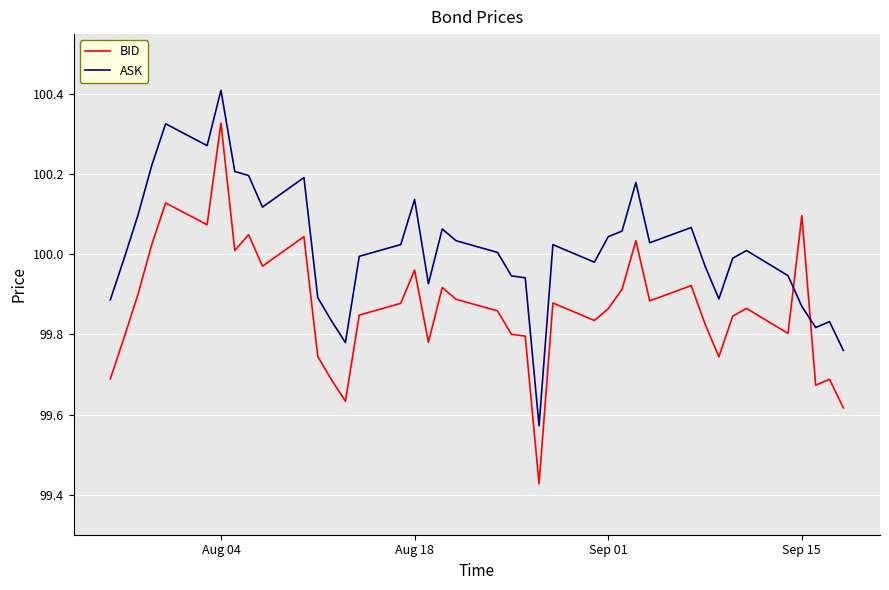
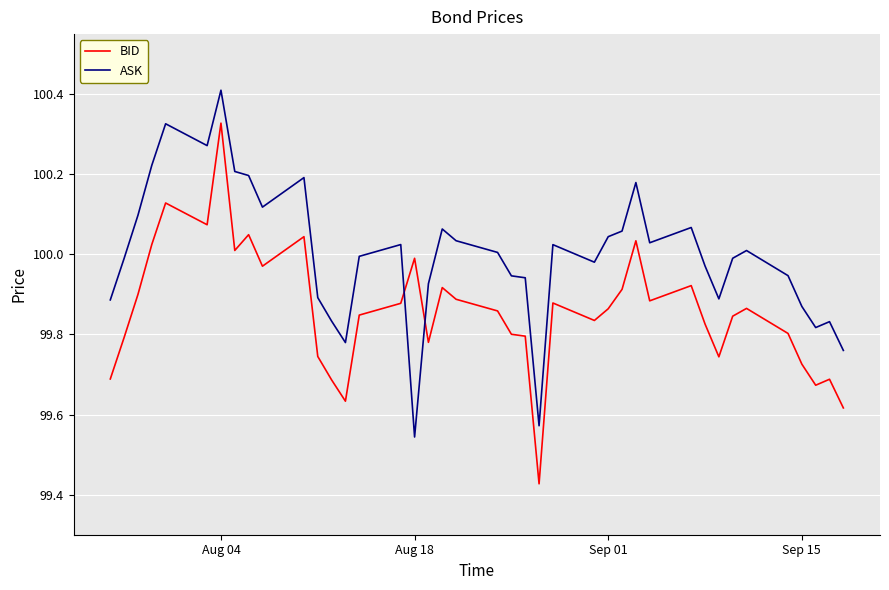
BID, Aug 18: 99.96 -> 99.99
ASK, Aug 18: 100.14 -> 99.54
BID, Sep 15: 100.10 -> 99.73
